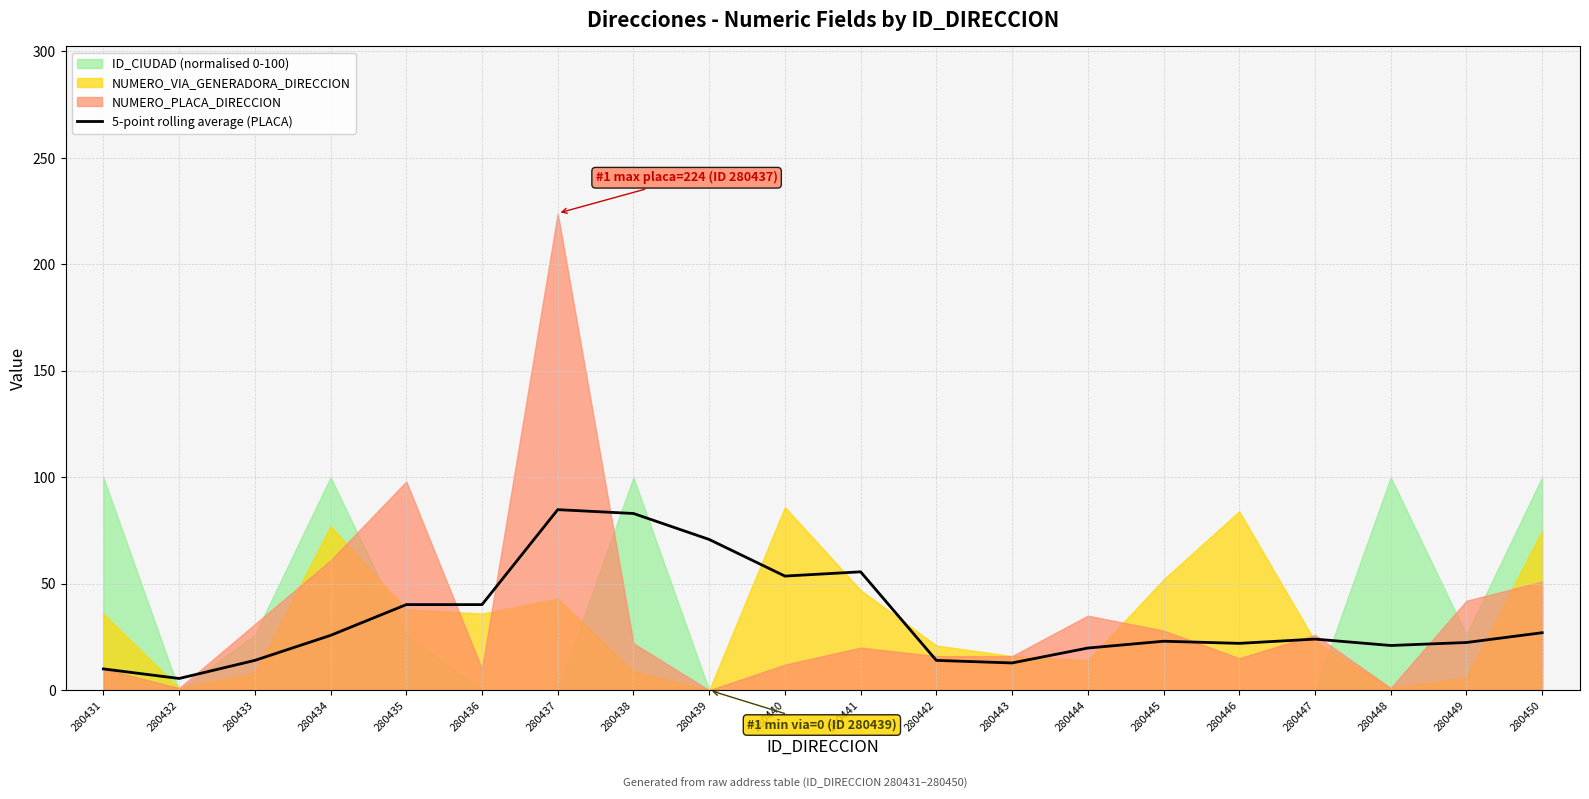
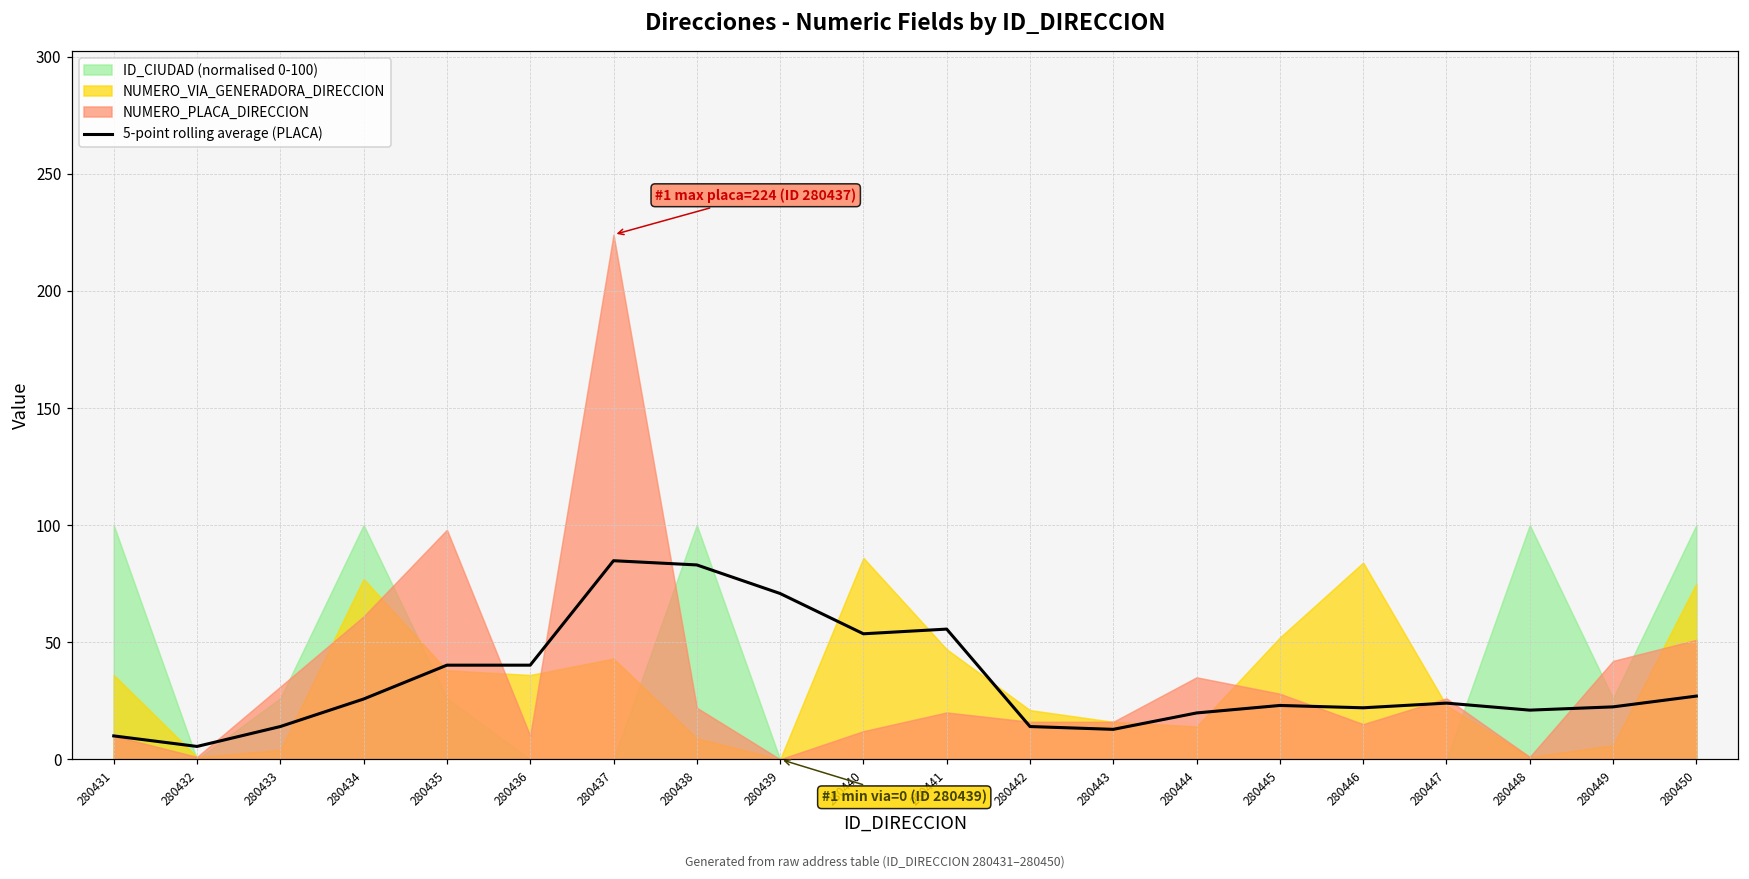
NUMERO_VIA_GENERADORA_DIRECCION, 280433: 8 -> 4
